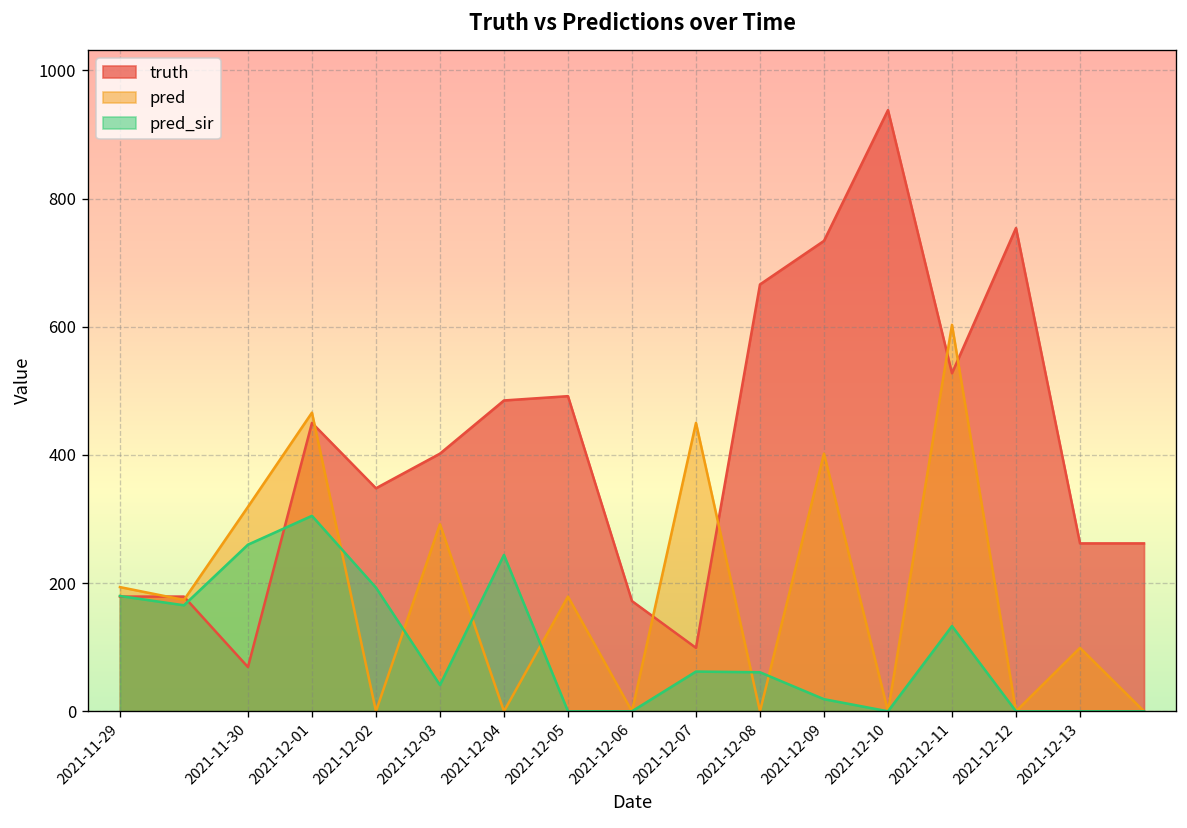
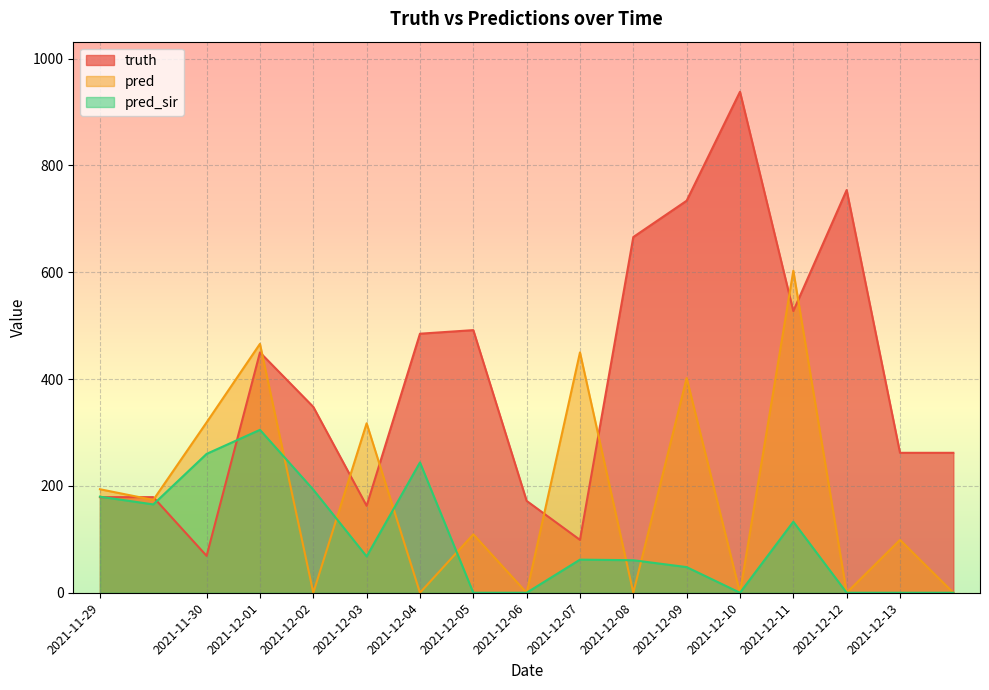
truth, 2021-12-03: 400 -> 160
pred, 2021-12-03: 290 -> 320
pred_sir, 2021-12-03: 40 -> 70
pred, 2021-12-05: 180 -> 110
pred_sir, 2021-12-09: 20 -> 50
